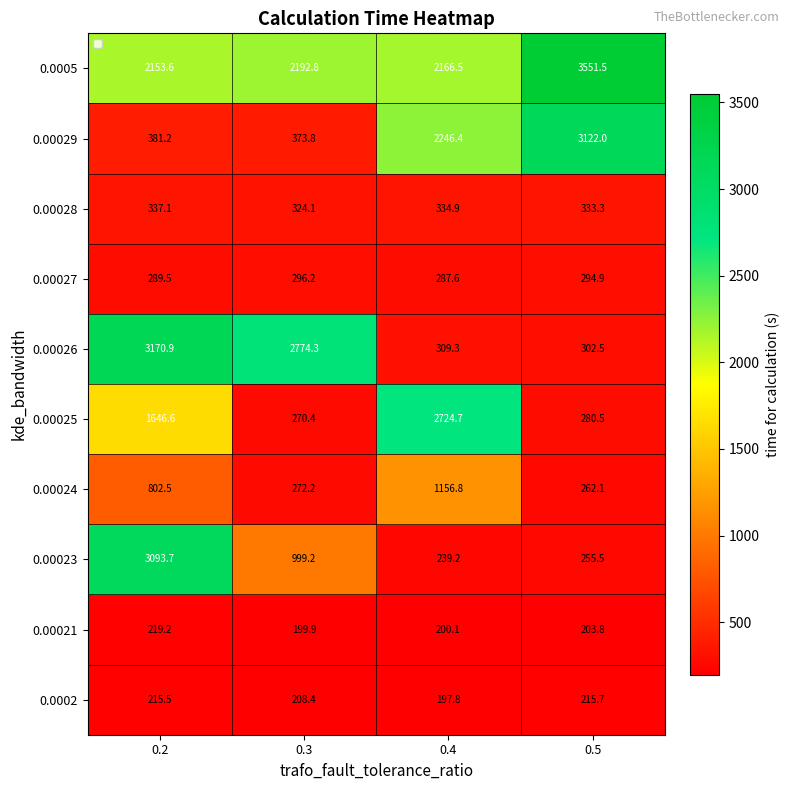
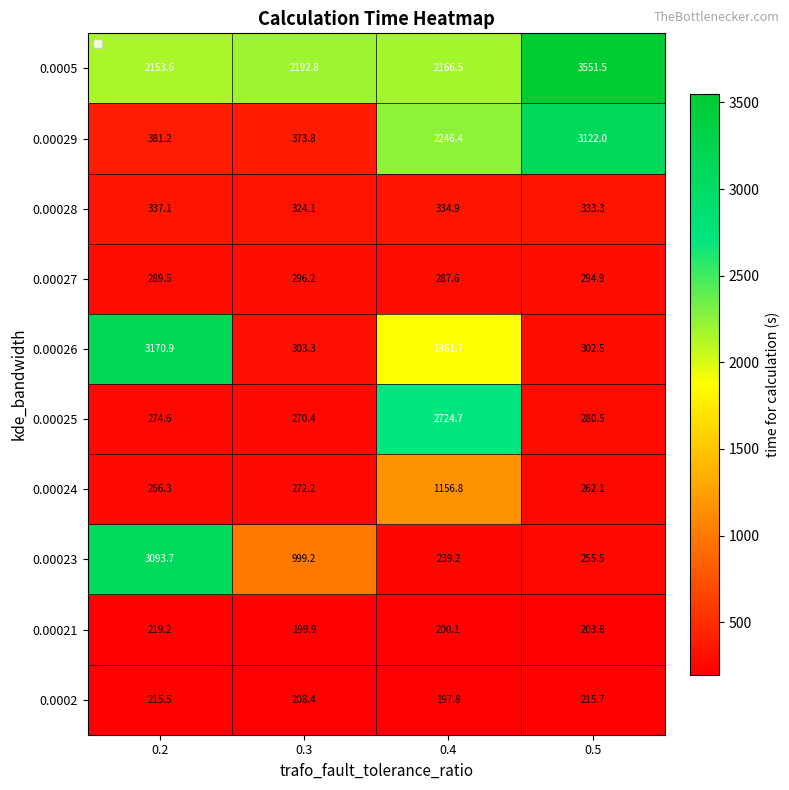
0.00026, 0.3: 2774.3 -> 303.3
0.00026, 0.4: 309.3 -> 1861.7
0.00025, 0.2: 1646.6 -> 274.6
0.00024, 0.2: 802.5 -> 266.3
